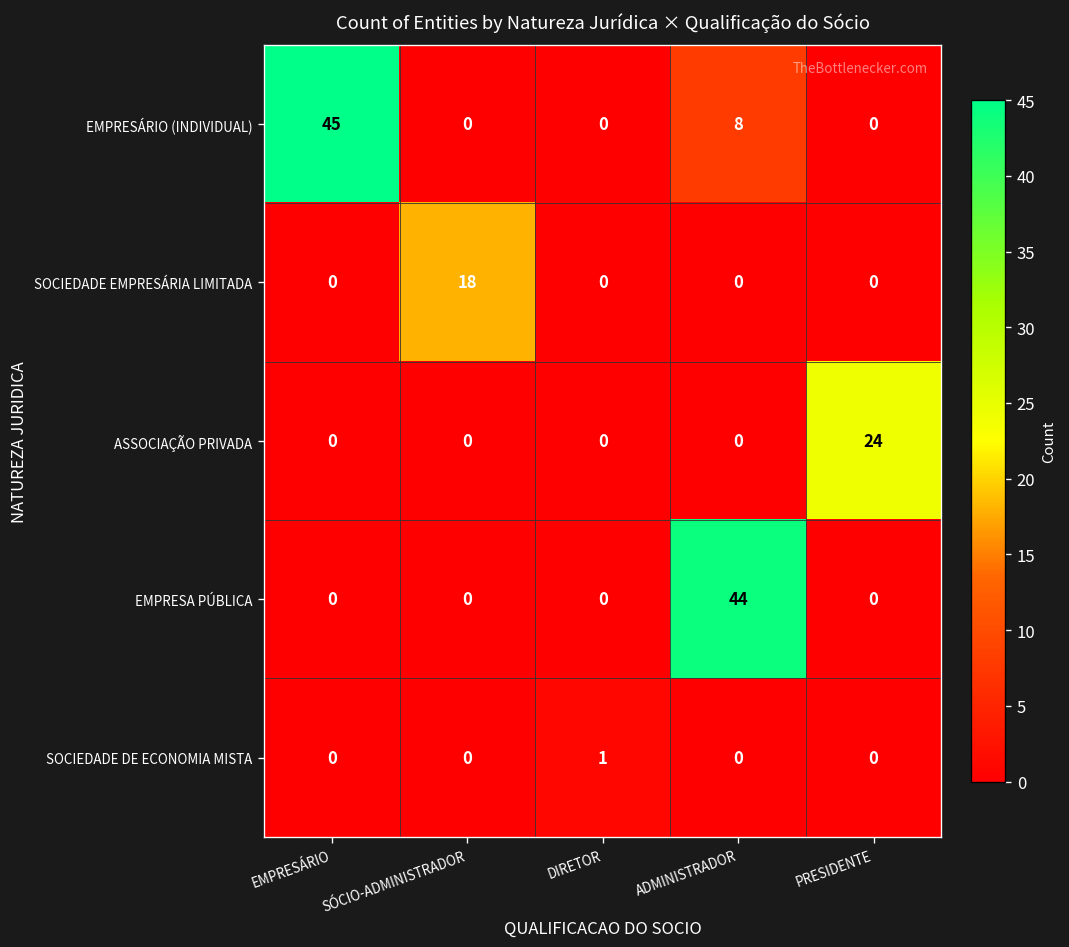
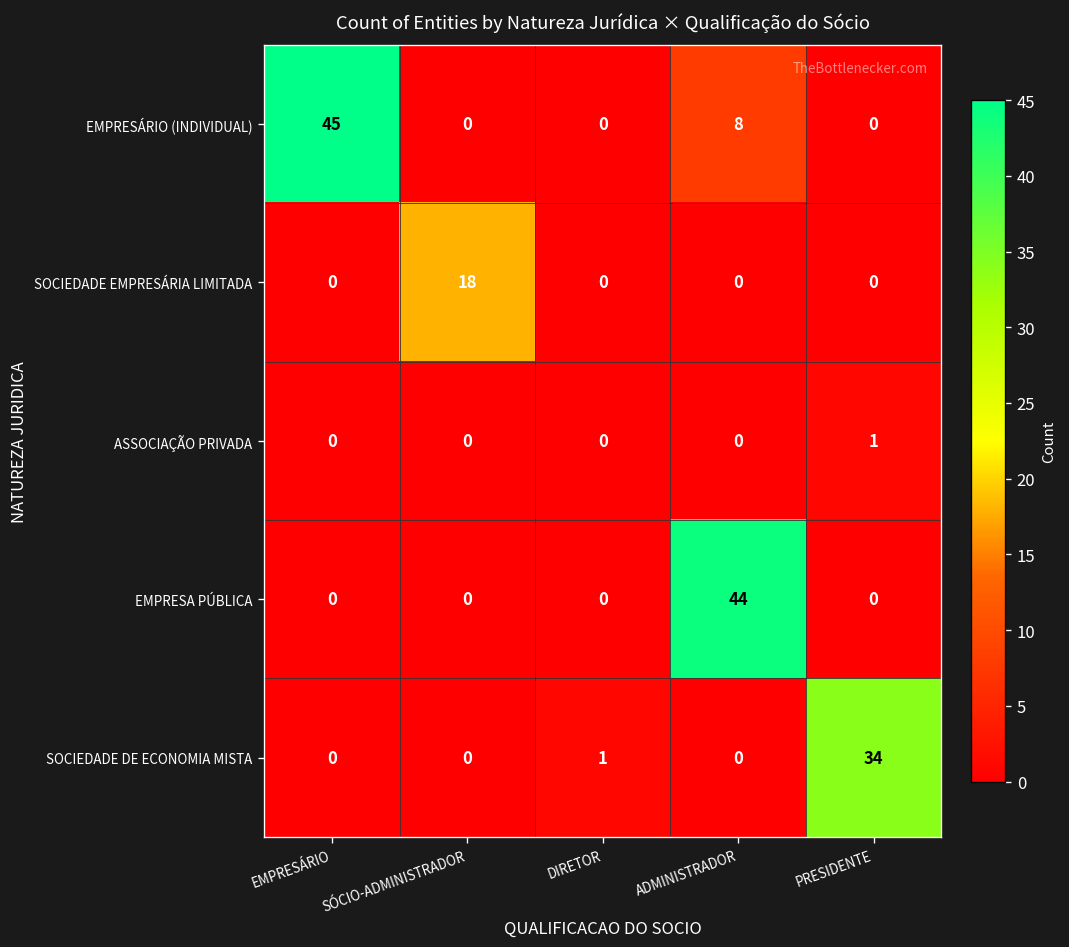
ASSOCIAÇÃO PRIVADA, PRESIDENTE: 24 -> 1
SOCIEDADE DE ECONOMIA MISTA, PRESIDENTE: 0 -> 34
